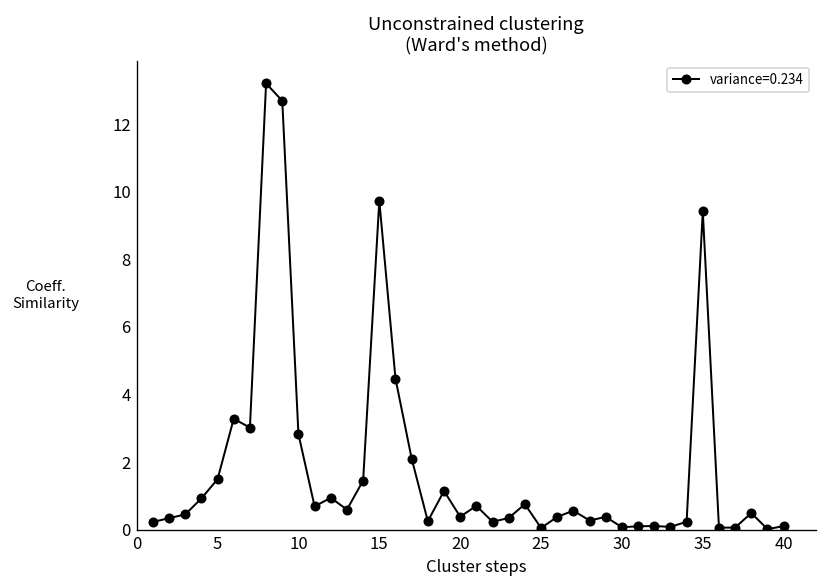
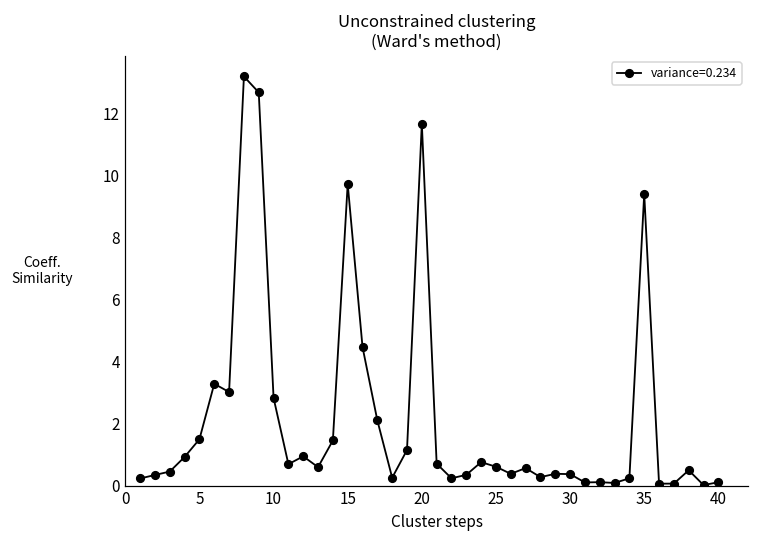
20: 0.4 -> 11.7
25: 0.1 -> 0.6
30: 0.1 -> 0.4
